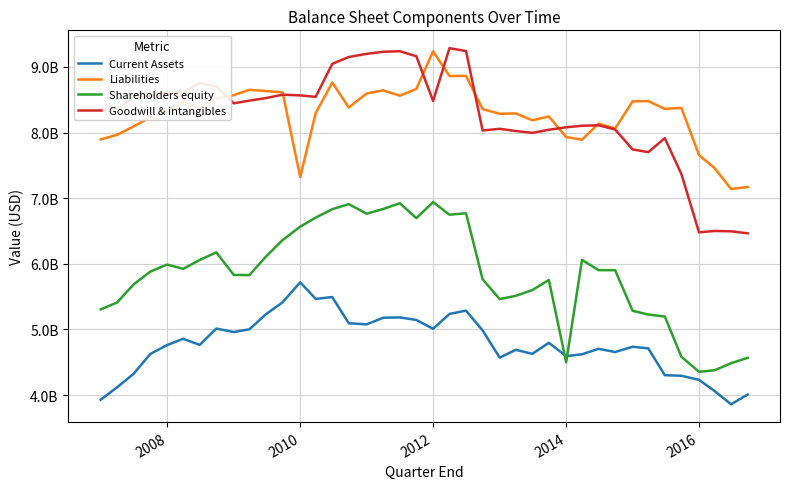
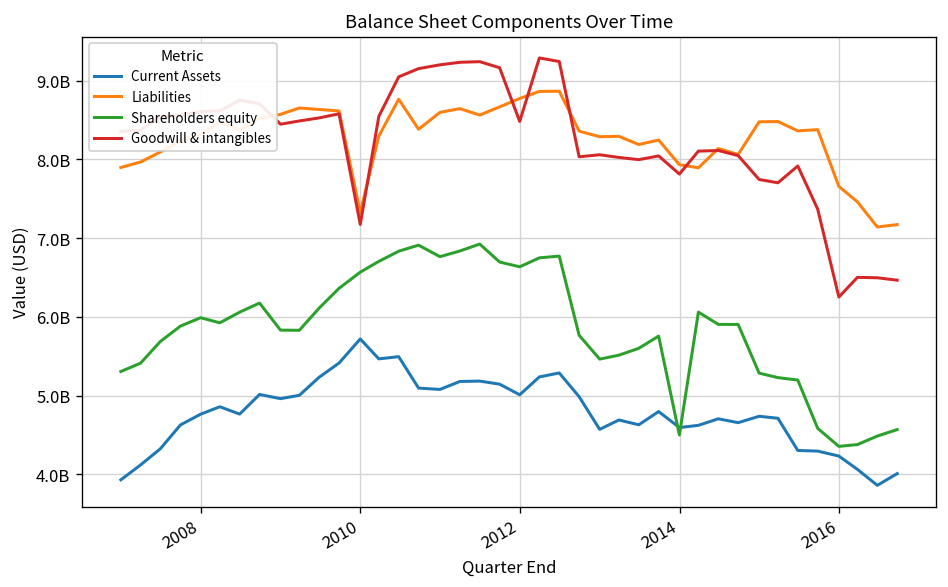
Goodwill & intangibles, 2010: 8600000000 -> 7200000000
Liabilities, 2012: 9200000000 -> 8800000000
Shareholders equity, 2012: 6900000000 -> 6600000000
Goodwill & intangibles, 2014: 8100000000 -> 7800000000
Goodwill & intangibles, 2016: 6500000000 -> 6300000000
